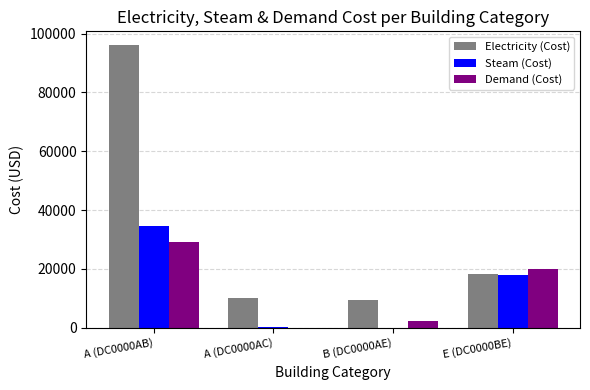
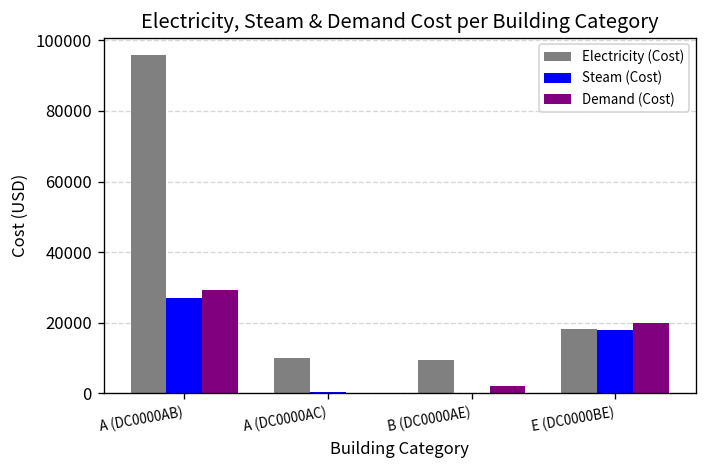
Steam (Cost), A (DC0000AB): 35000 -> 27000
